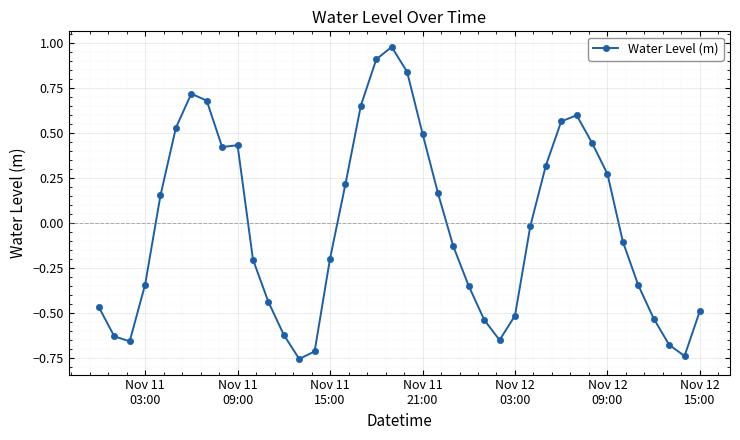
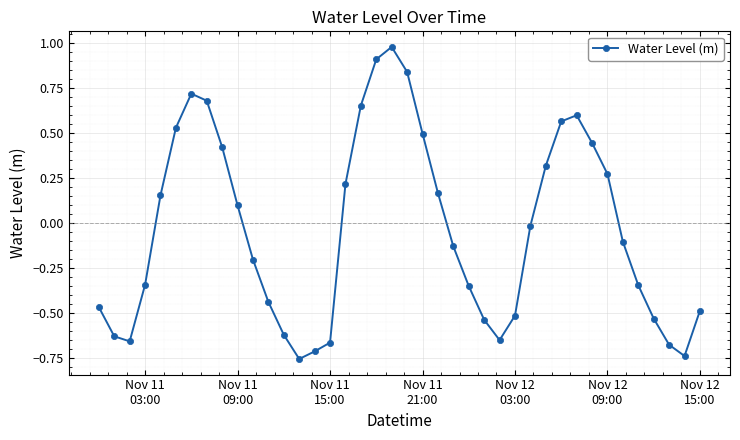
Nov 11 09:00: 0.43 -> 0.10
Nov 11 15:00: -0.20 -> -0.66
